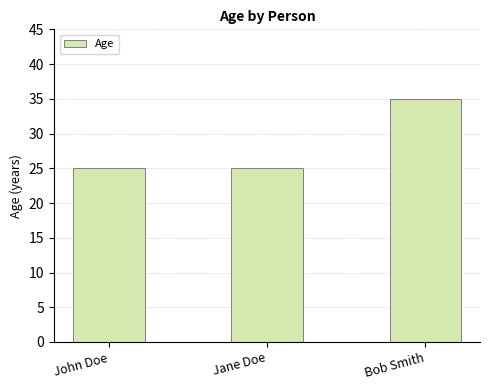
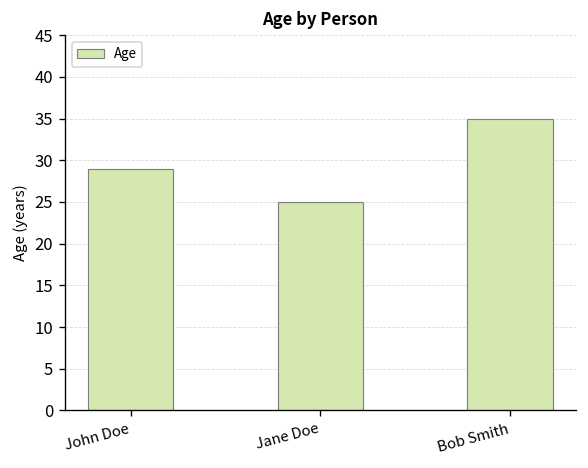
John Doe: 25 -> 29
